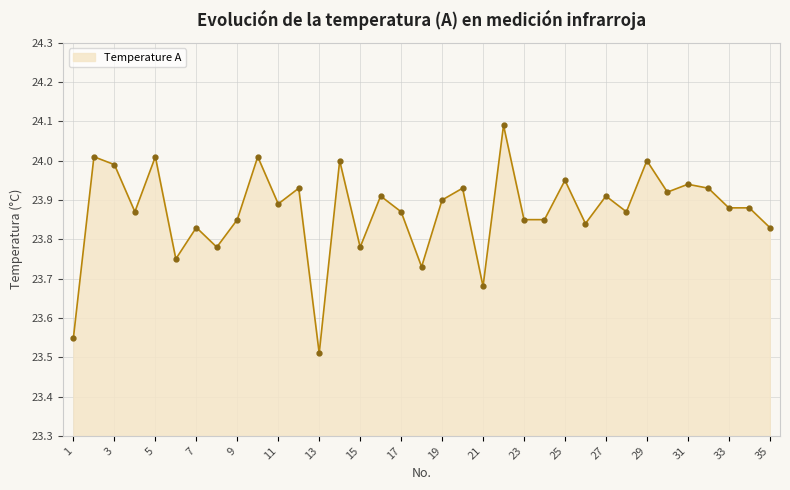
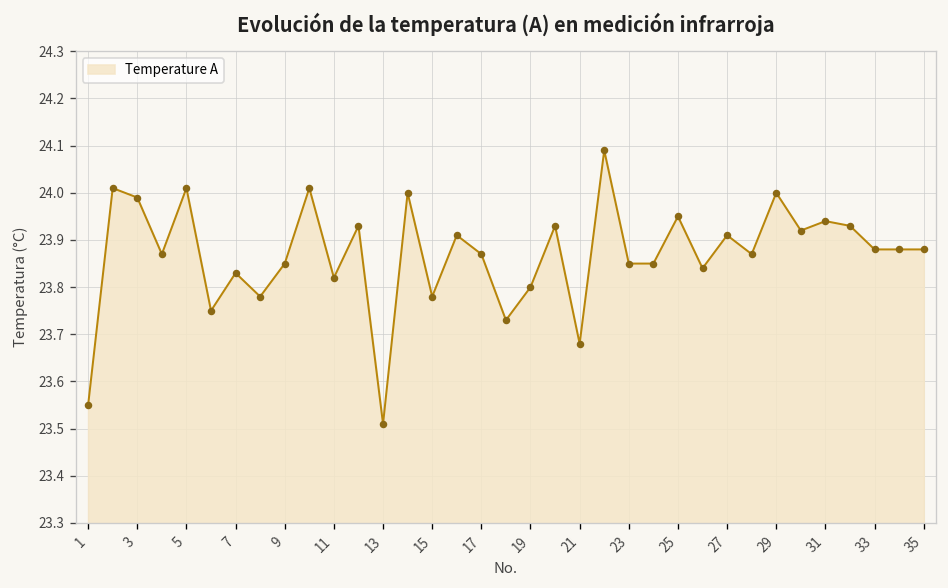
11: 23.89 -> 23.82
19: 23.9 -> 23.8
35: 23.83 -> 23.88
